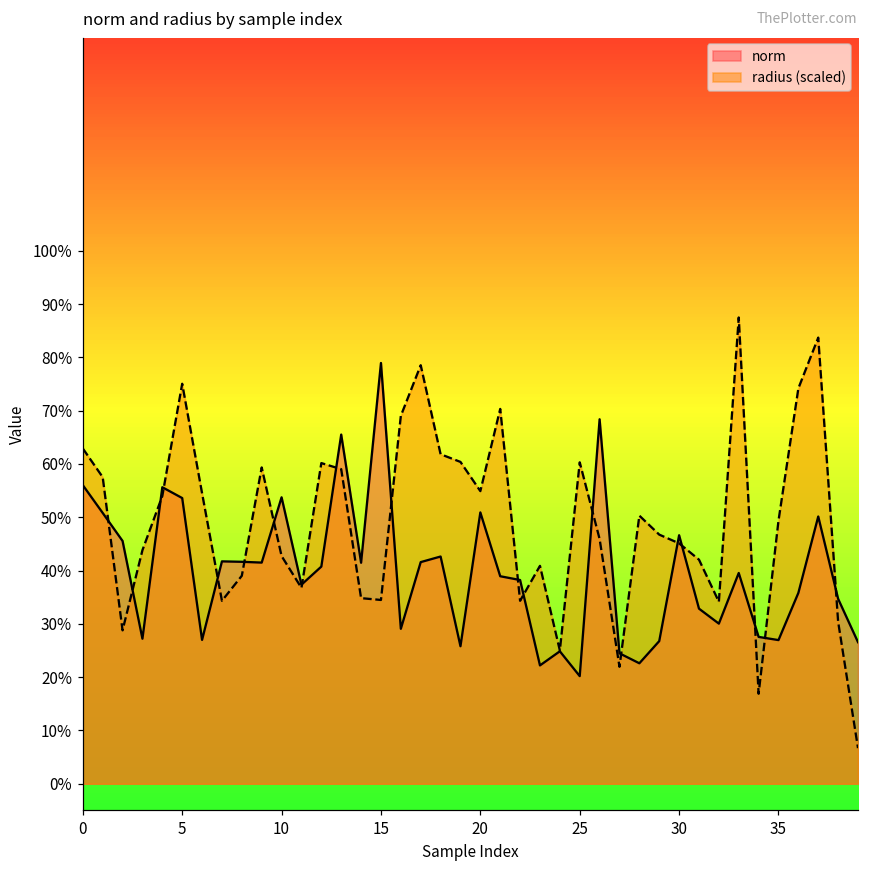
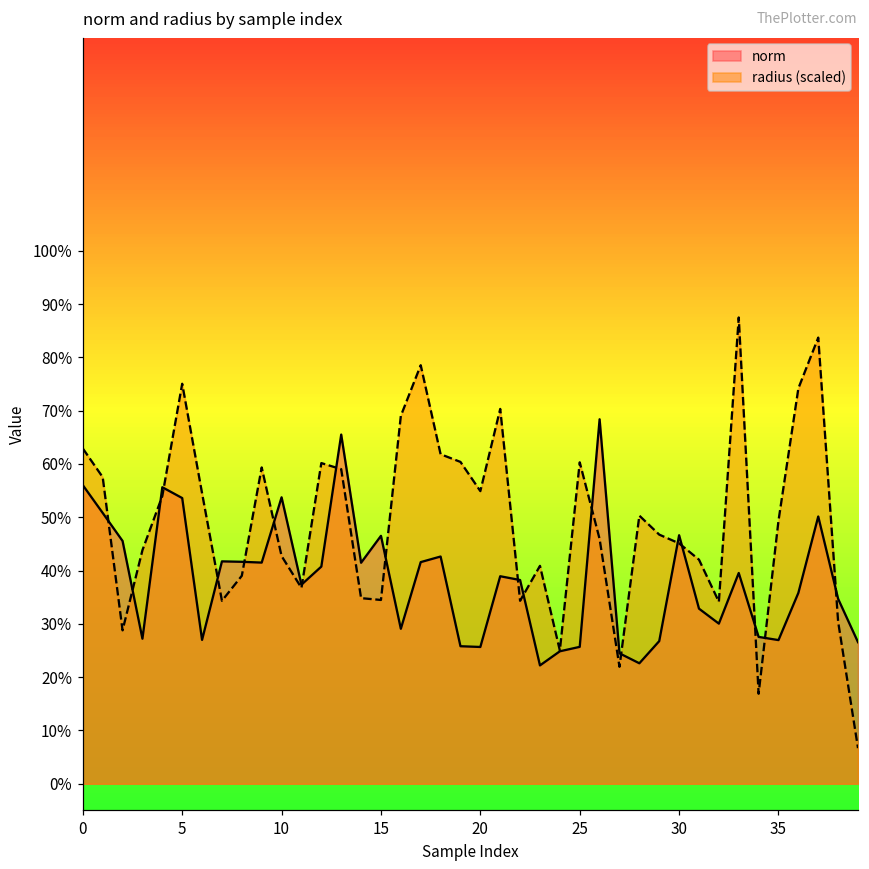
norm, 15: 79% -> 47%
norm, 20: 51% -> 26%
norm, 25: 20% -> 26%
